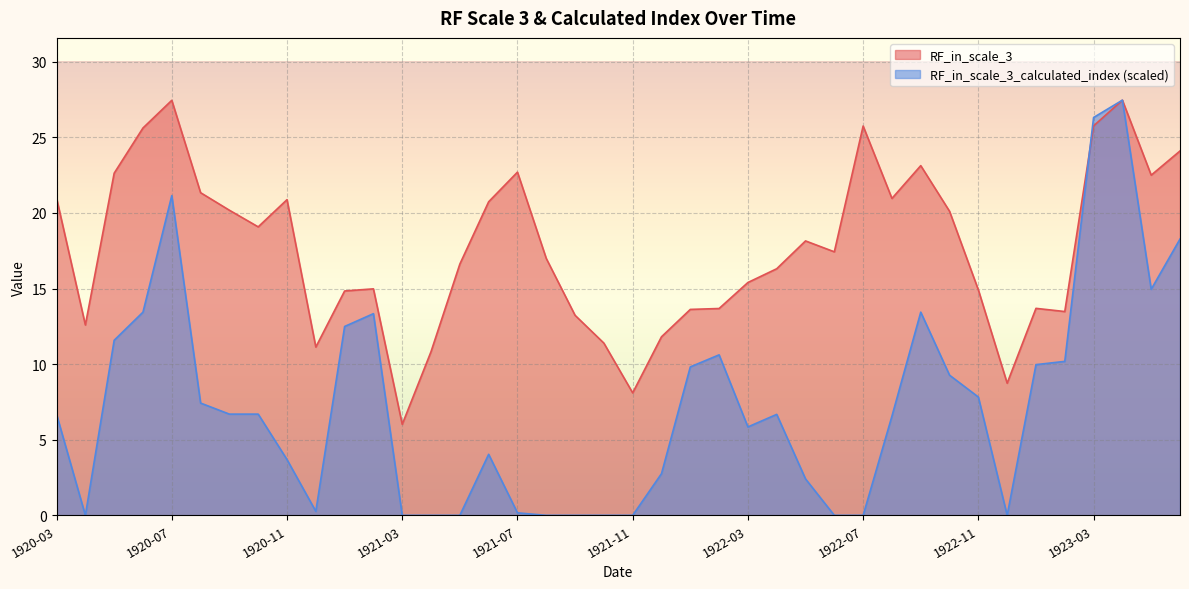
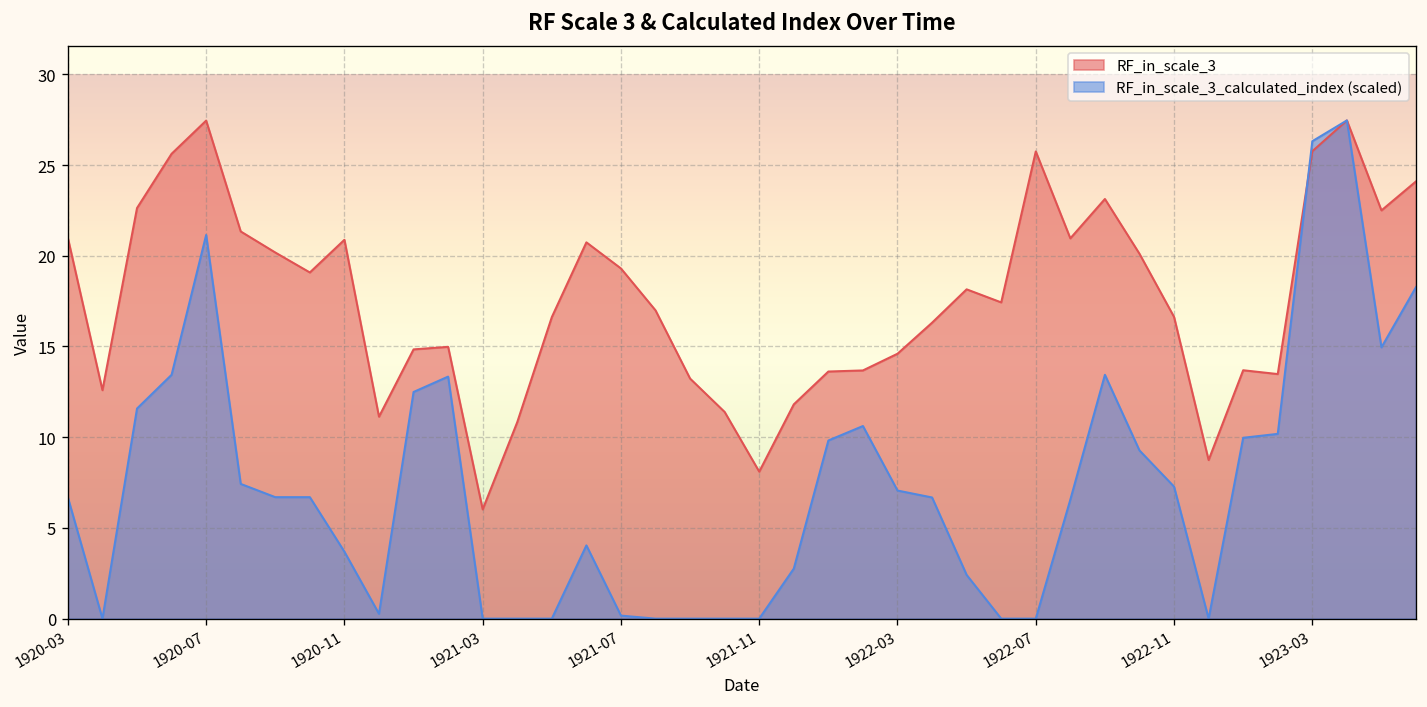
RF_in_scale_3, 1921-07: 22.7 -> 19.3
RF_in_scale_3, 1922-03: 15.4 -> 14.6
RF_in_scale_3_calculated_index (scaled), 1922-03: 5.8 -> 7.1
RF_in_scale_3, 1922-11: 14.9 -> 16.6
RF_in_scale_3_calculated_index (scaled), 1922-11: 7.8 -> 7.3
